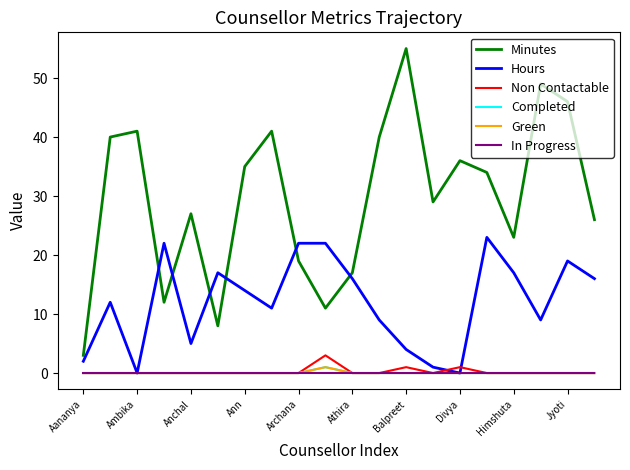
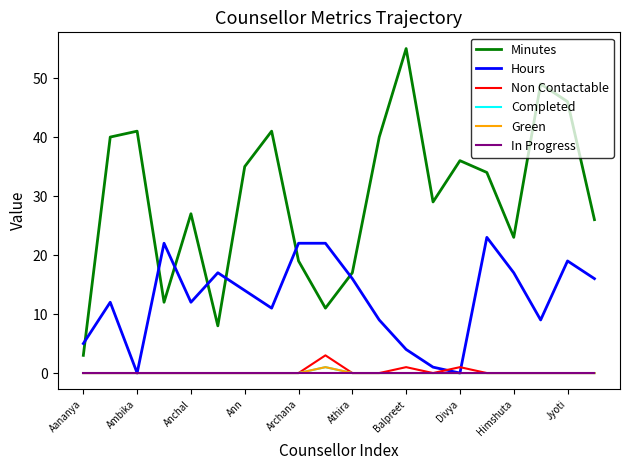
Hours, Aananya: 2 -> 5
Hours, Anchal: 5 -> 12
